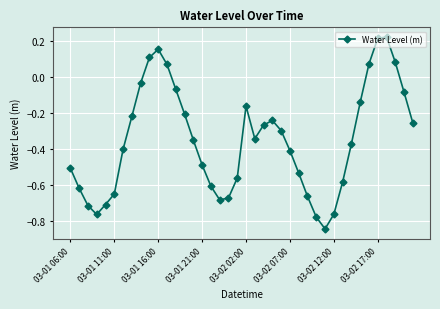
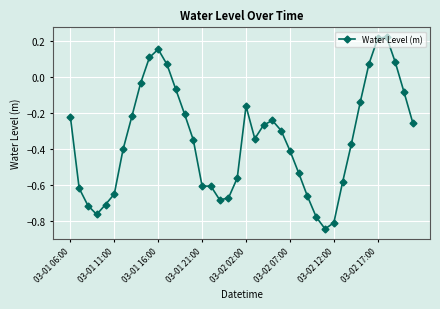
03-01 06:00: -0.51 -> -0.22
03-01 21:00: -0.49 -> -0.61
03-02 12:00: -0.76 -> -0.81
